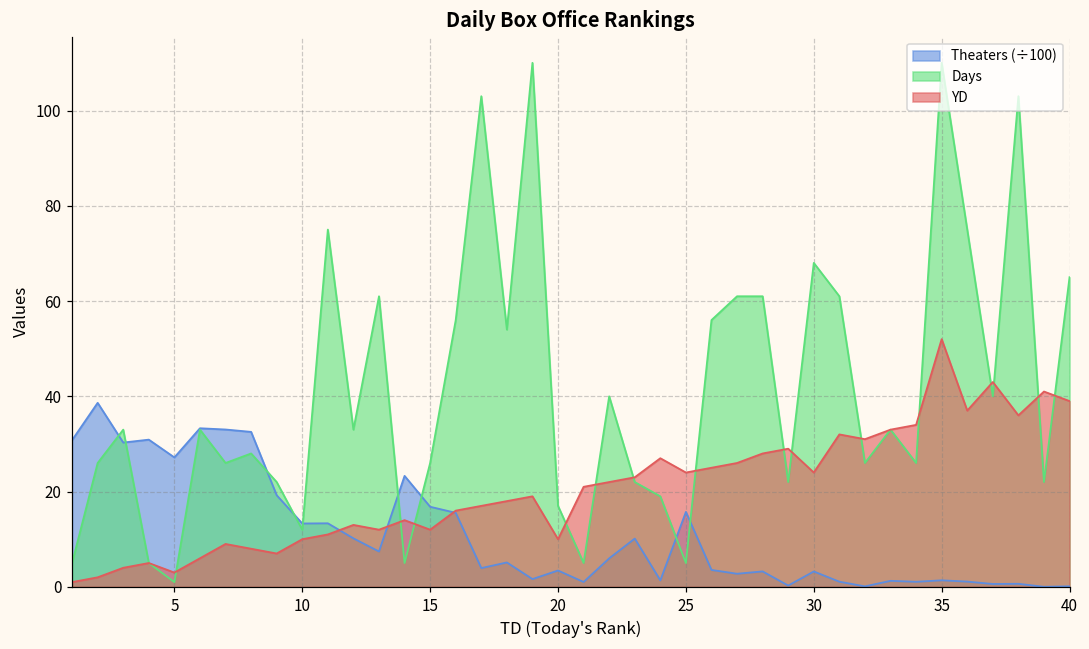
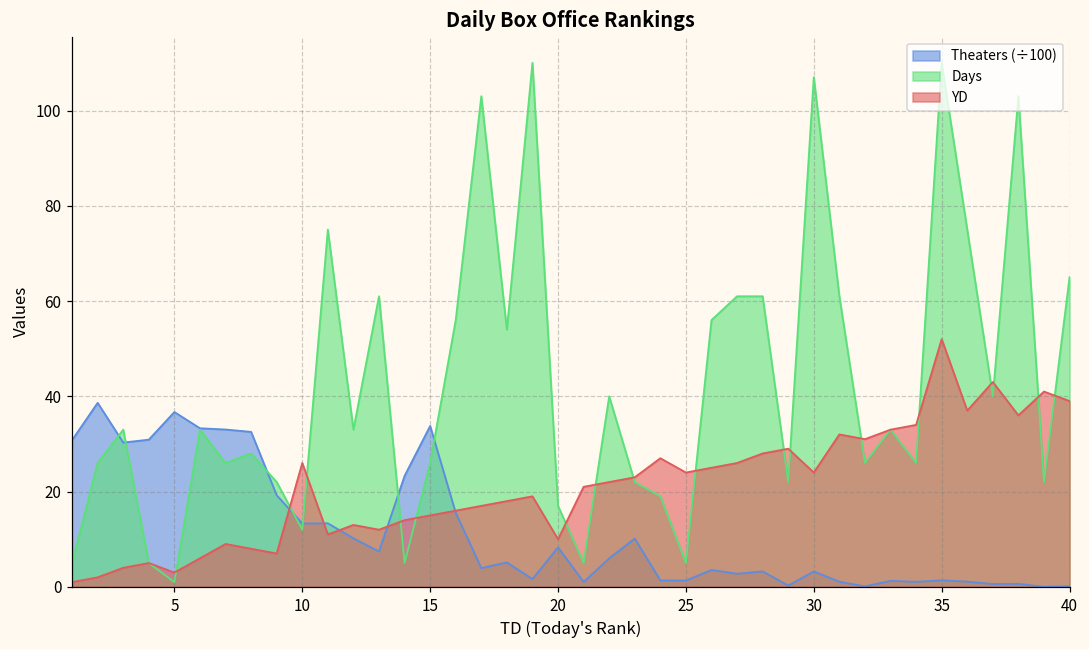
Theaters (÷100), 5: 27 -> 37
YD, 10: 10 -> 26
Theaters (÷100), 15: 17 -> 34
YD, 15: 12 -> 15
Theaters (÷100), 20: 3 -> 8
Theaters (÷100), 25: 16 -> 1
Days, 30: 68 -> 107
